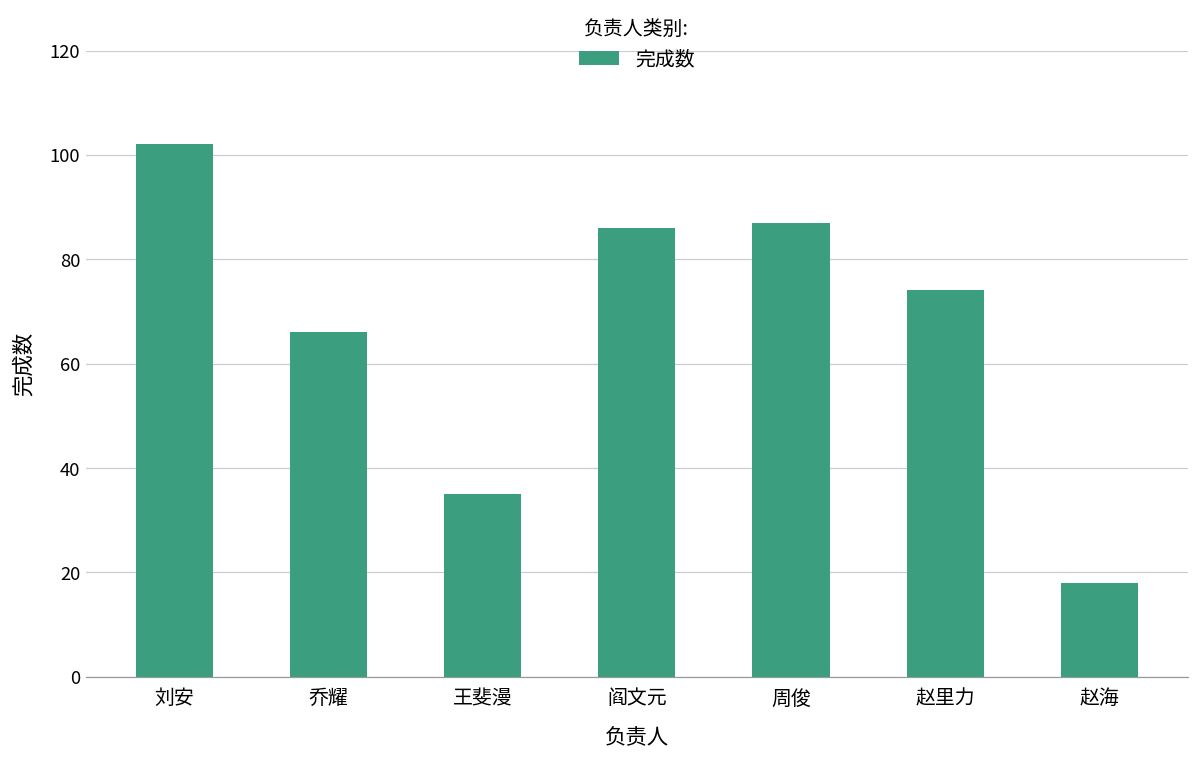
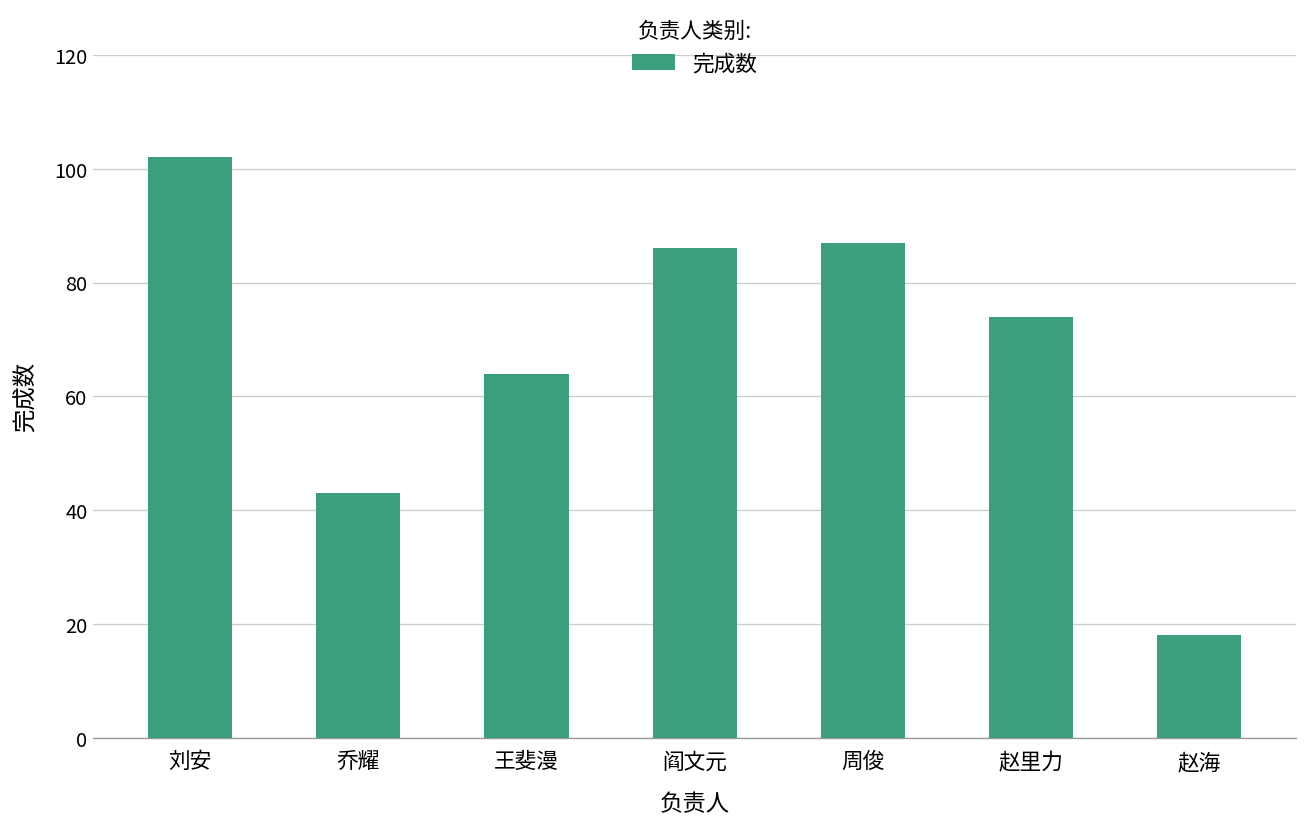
乔耀: 66 -> 43
王斐漫: 35 -> 64
